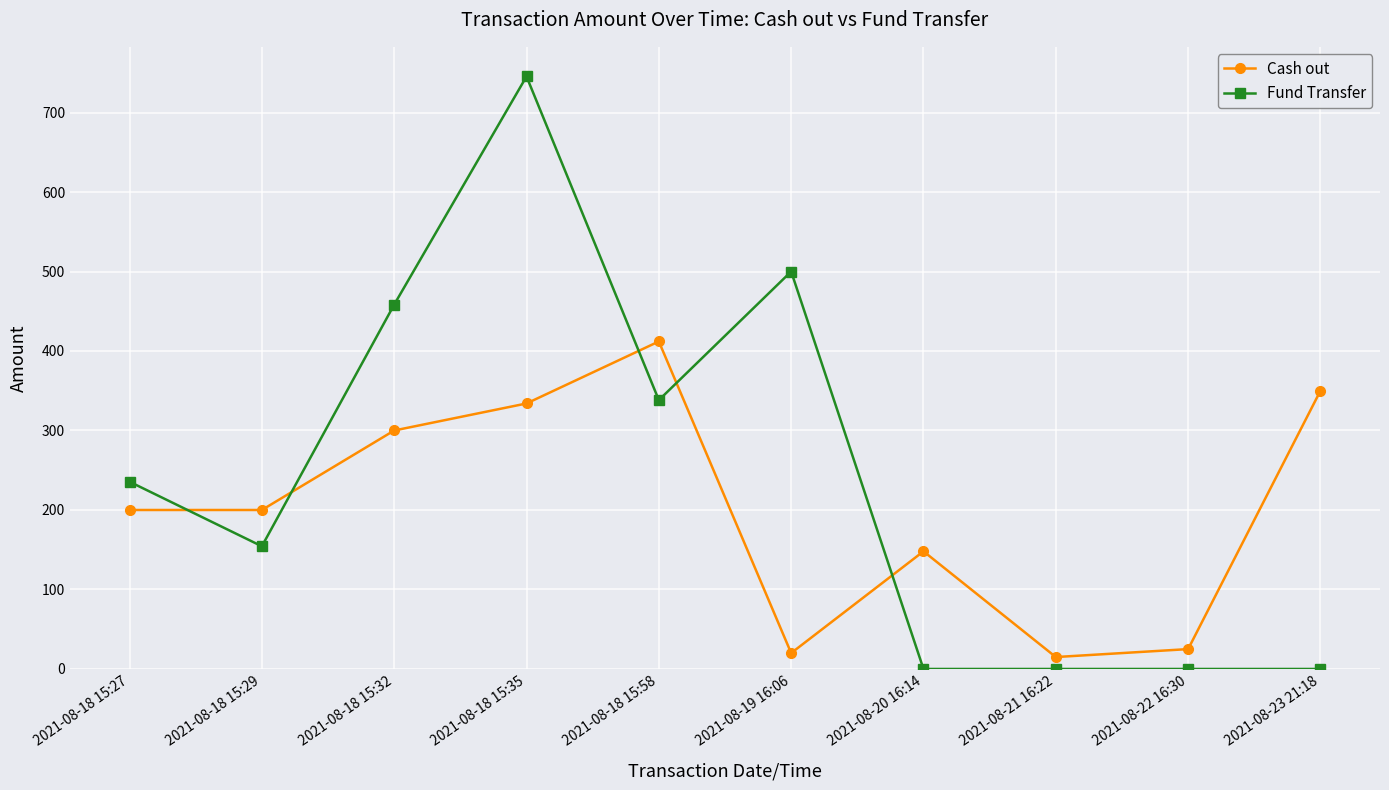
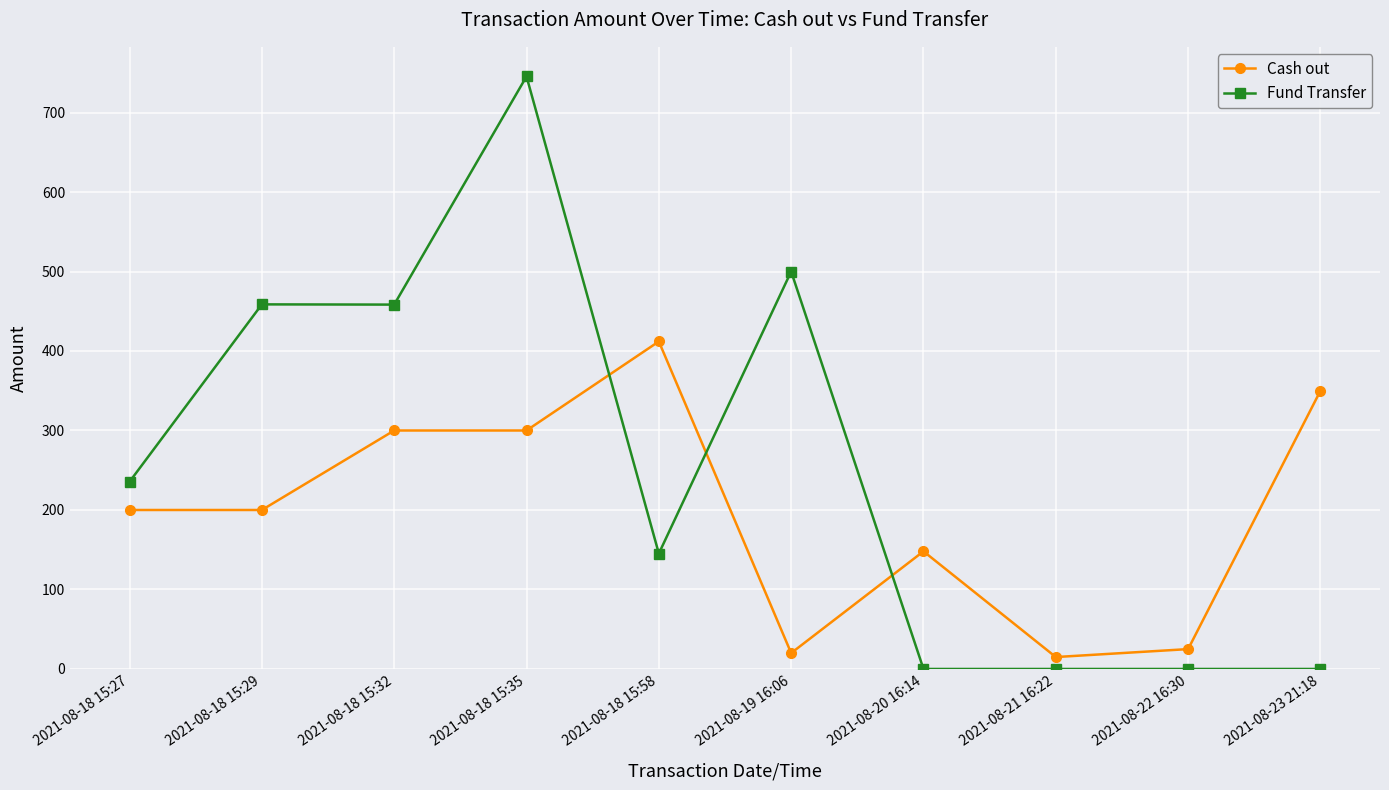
Fund Transfer, 2021-08-18 15:29: 150 -> 460
Cash out, 2021-08-18 15:35: 330 -> 300
Fund Transfer, 2021-08-18 15:58: 340 -> 150
